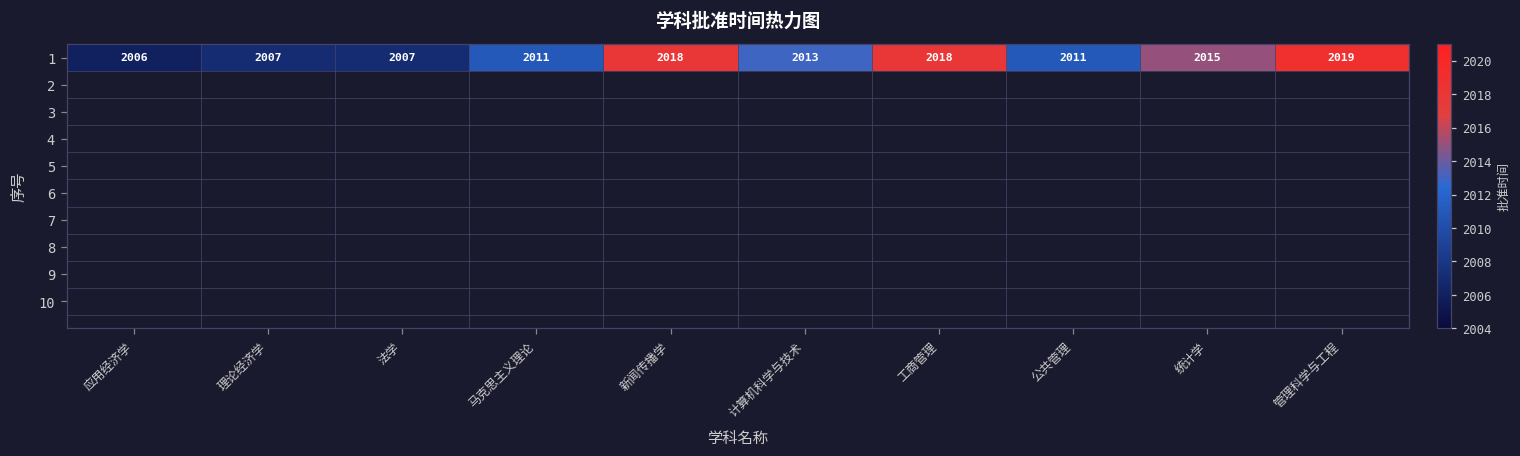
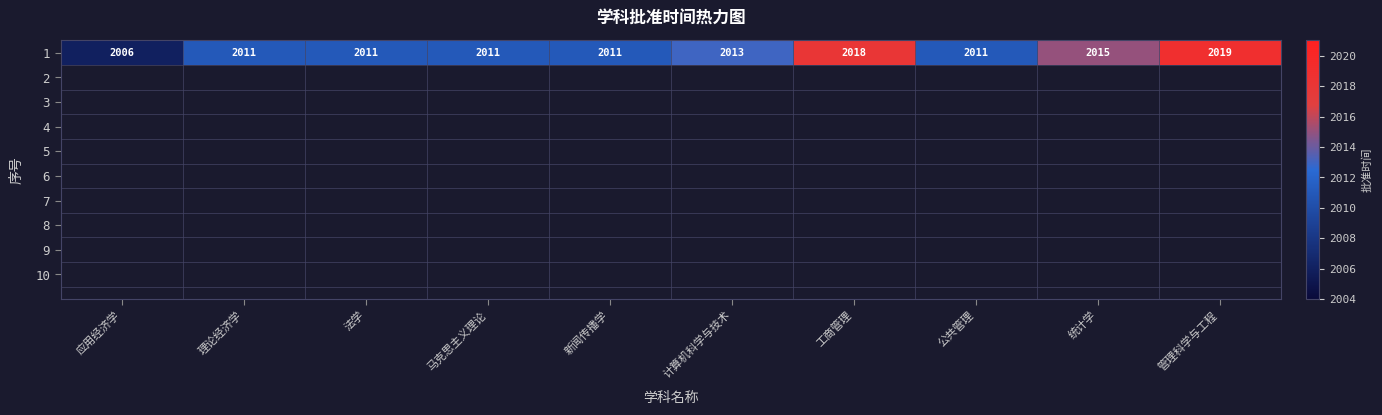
1, 理论经济学: 2007 -> 2011
1, 法学: 2007 -> 2011
1, 新闻传播学: 2018 -> 2011
